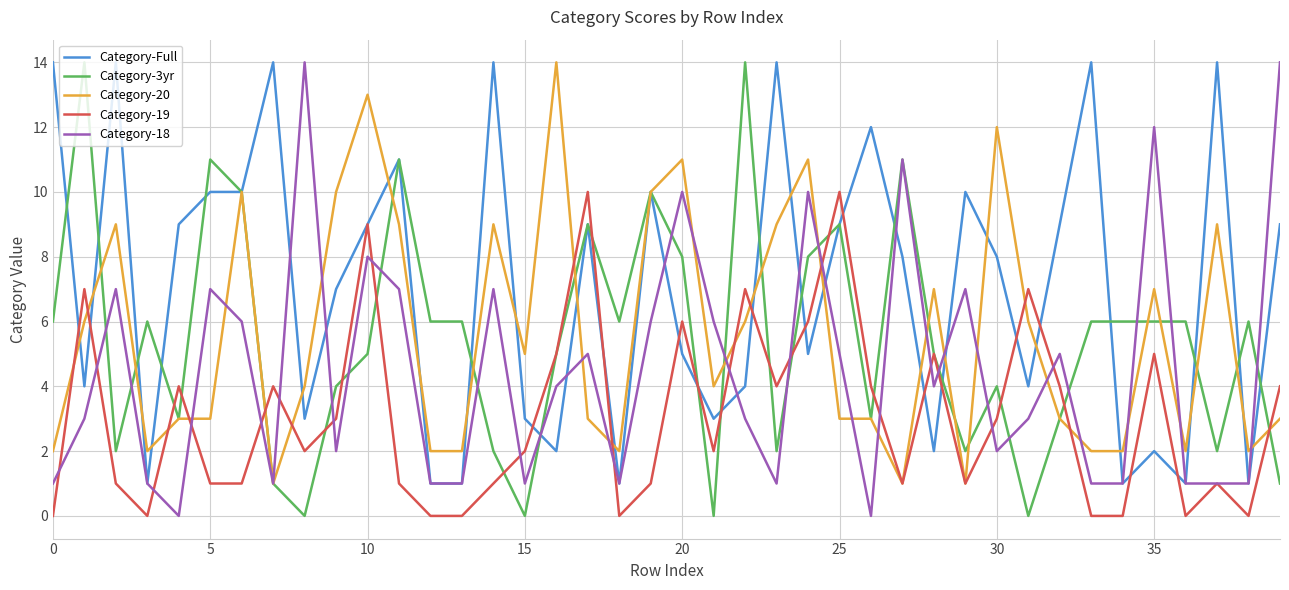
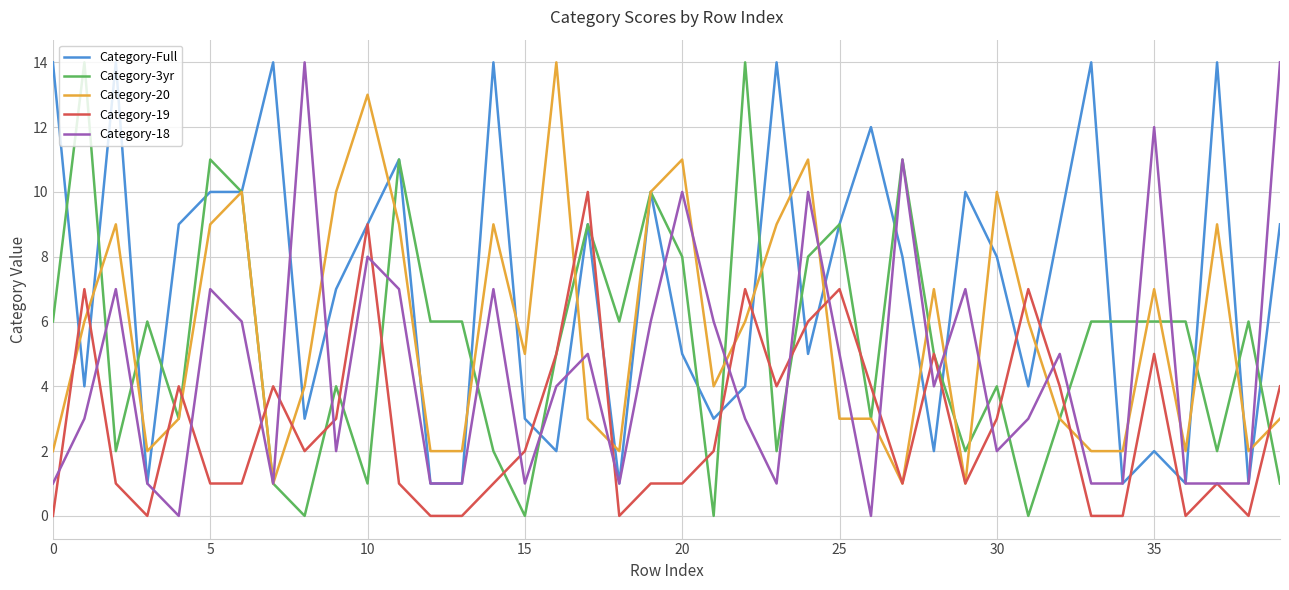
Category-20, 5: 3 -> 9
Category-3yr, 10: 5 -> 1
Category-19, 20: 6 -> 1
Category-19, 25: 10 -> 7
Category-20, 30: 12 -> 10
